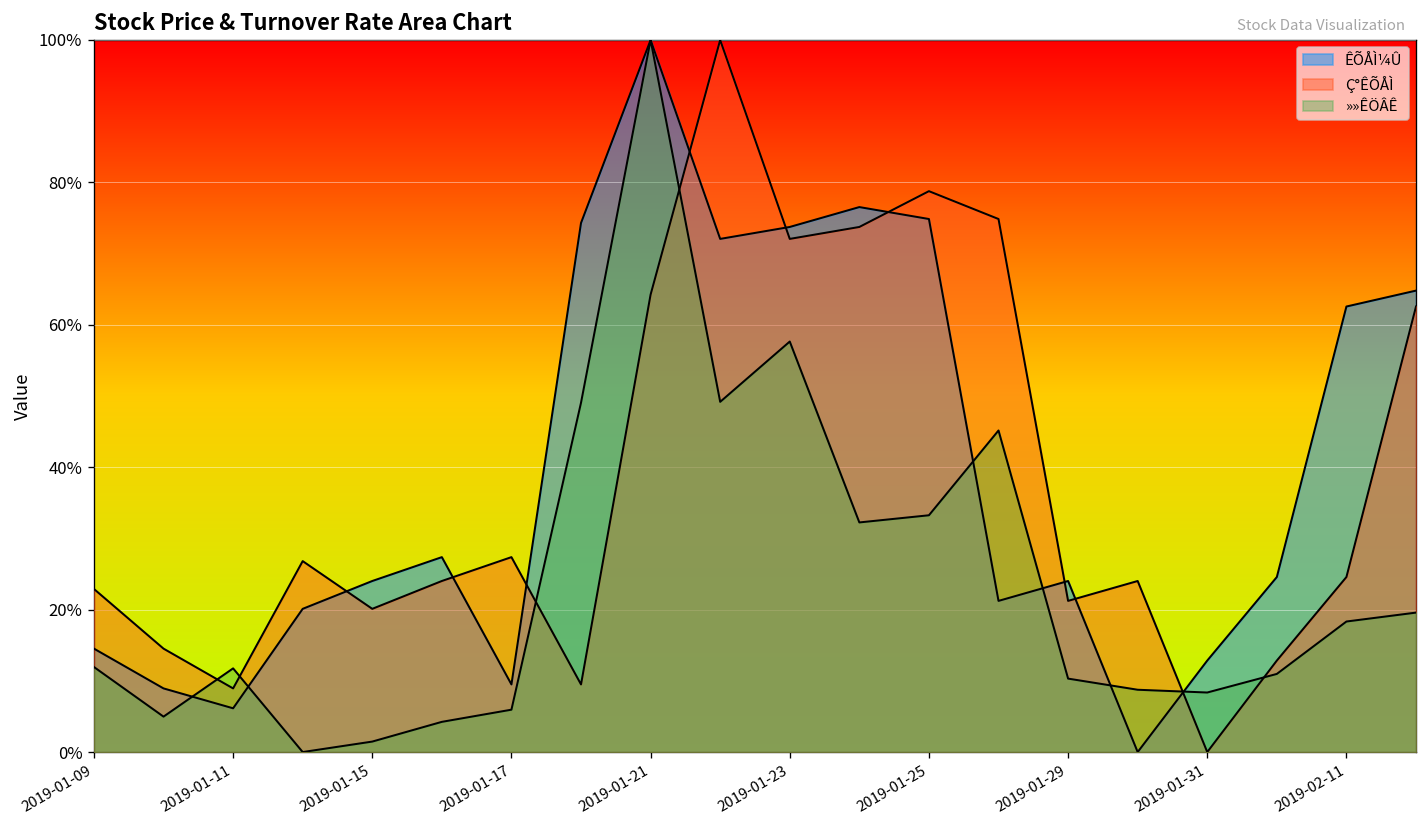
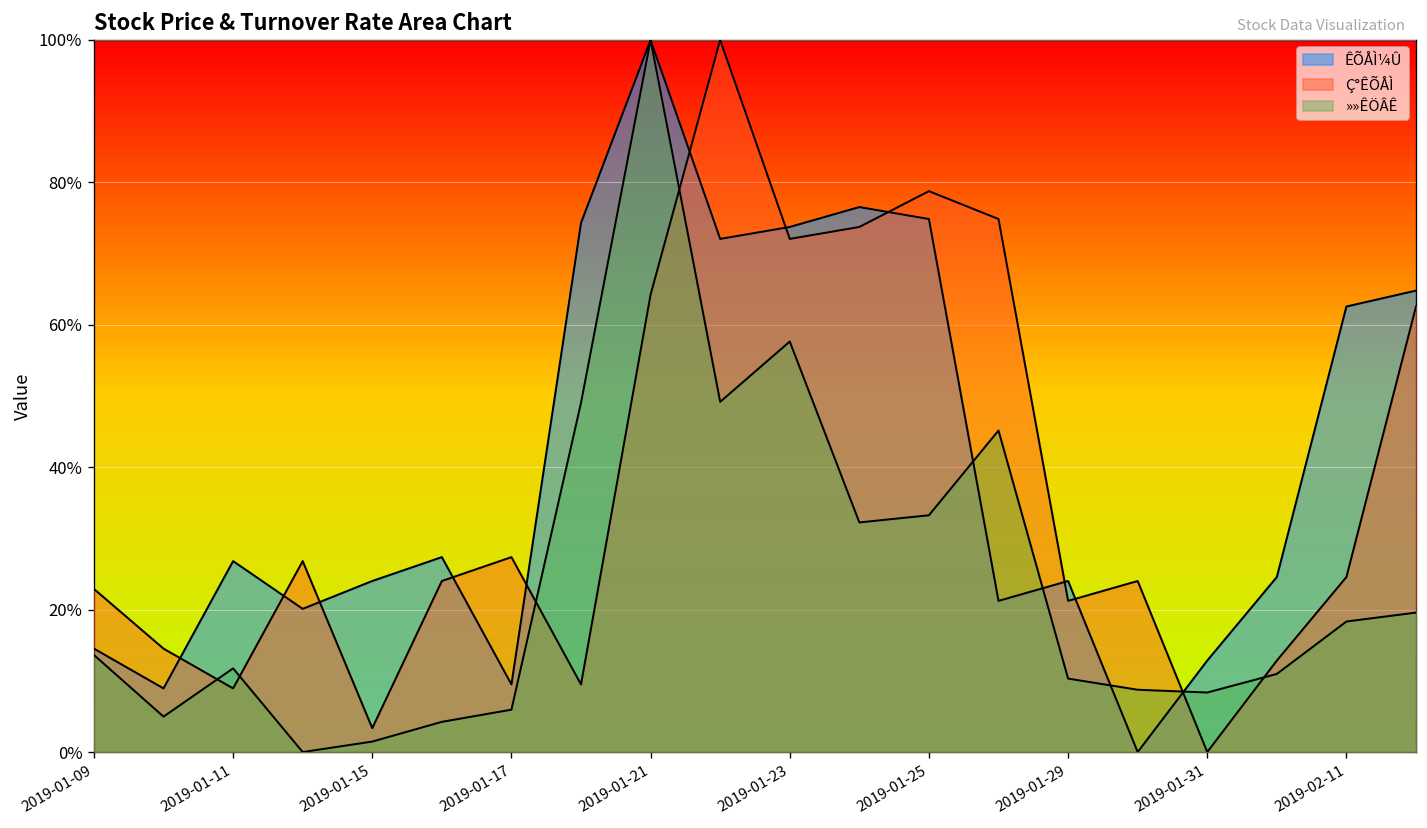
»»ÊÖÂÊ, 2019-01-09: 12% -> 14%
ÊÕÅÌ¼Û, 2019-01-11: 6% -> 27%
Ç°ÊÕÅÌ, 2019-01-15: 20% -> 3%
